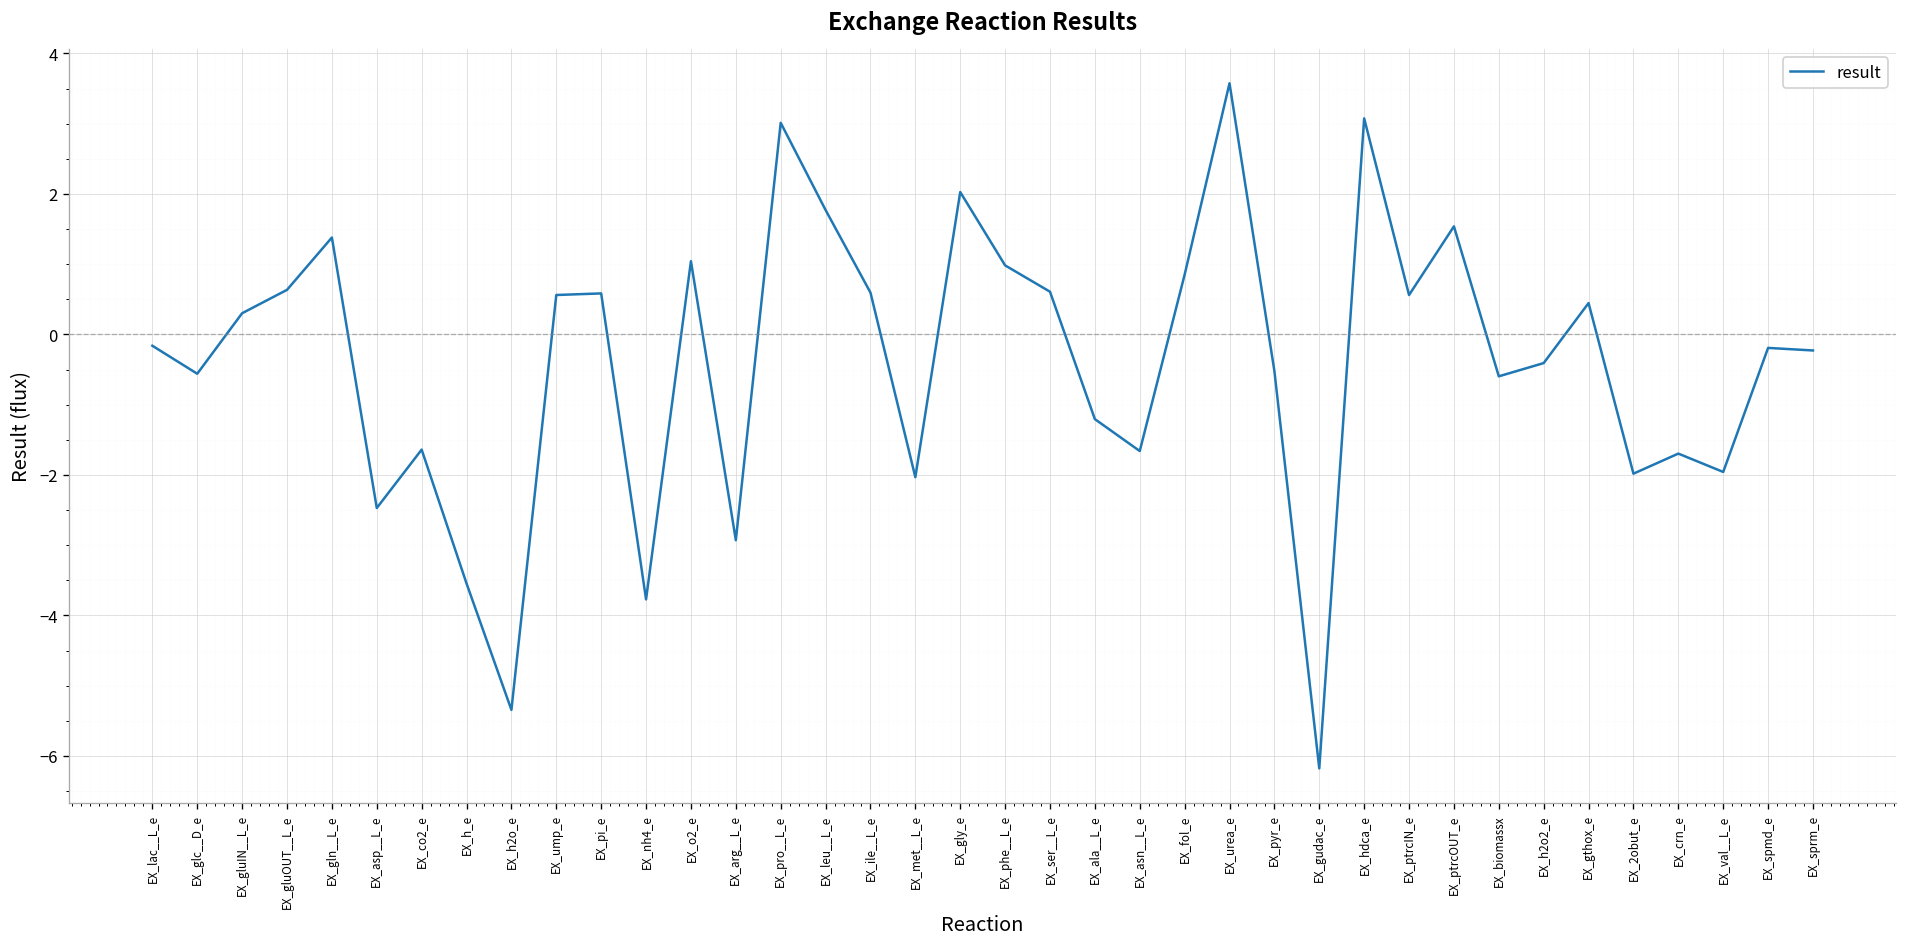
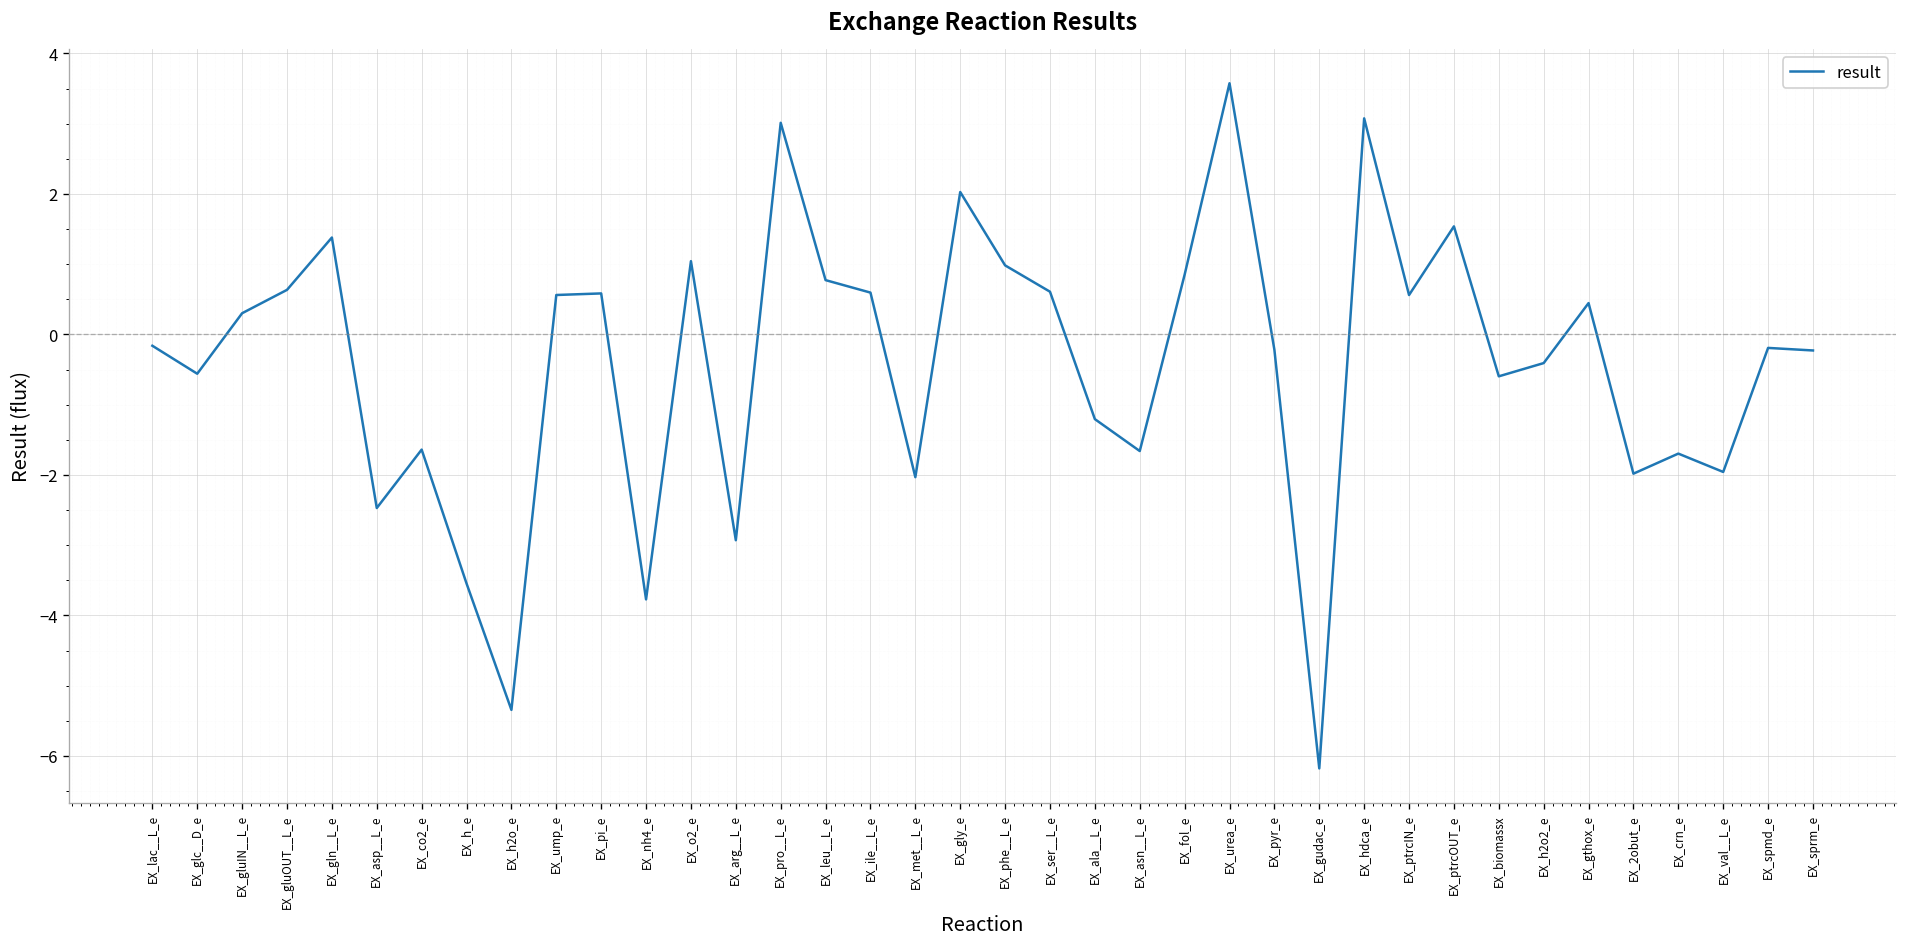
EX_leu__L_e: 1.8 -> 0.8
EX_pyr_e: -0.5 -> -0.2
